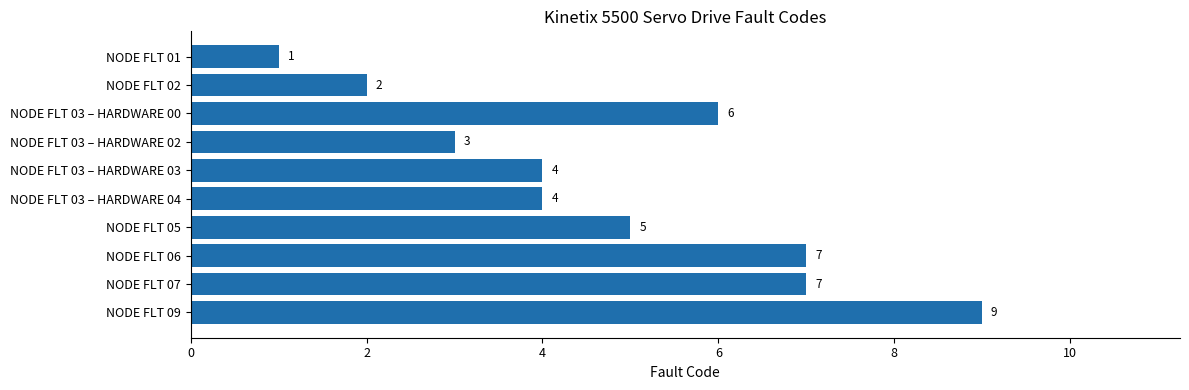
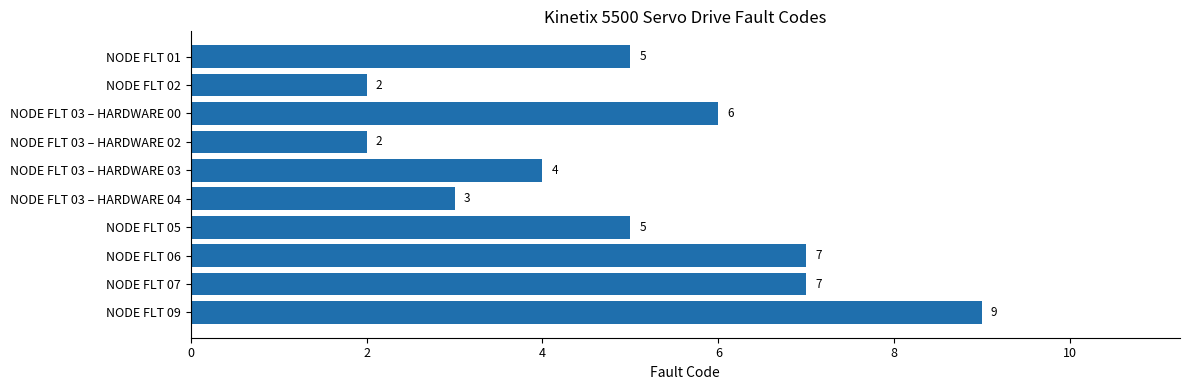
NODE FLT 01: 1 -> 5
NODE FLT 03 – HARDWARE 02: 3 -> 2
NODE FLT 03 – HARDWARE 04: 4 -> 3
